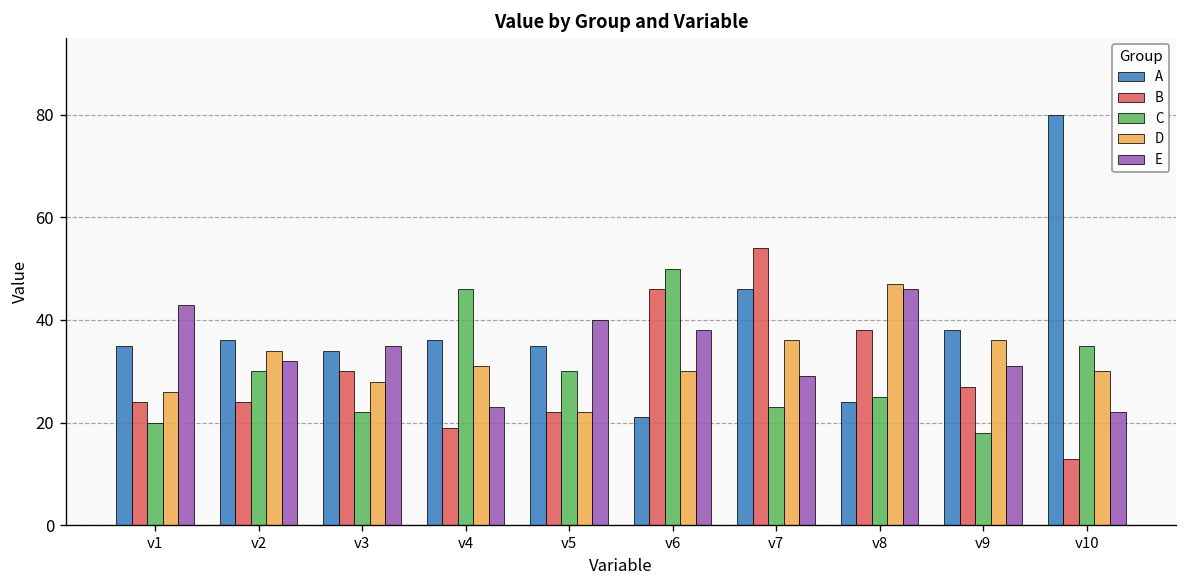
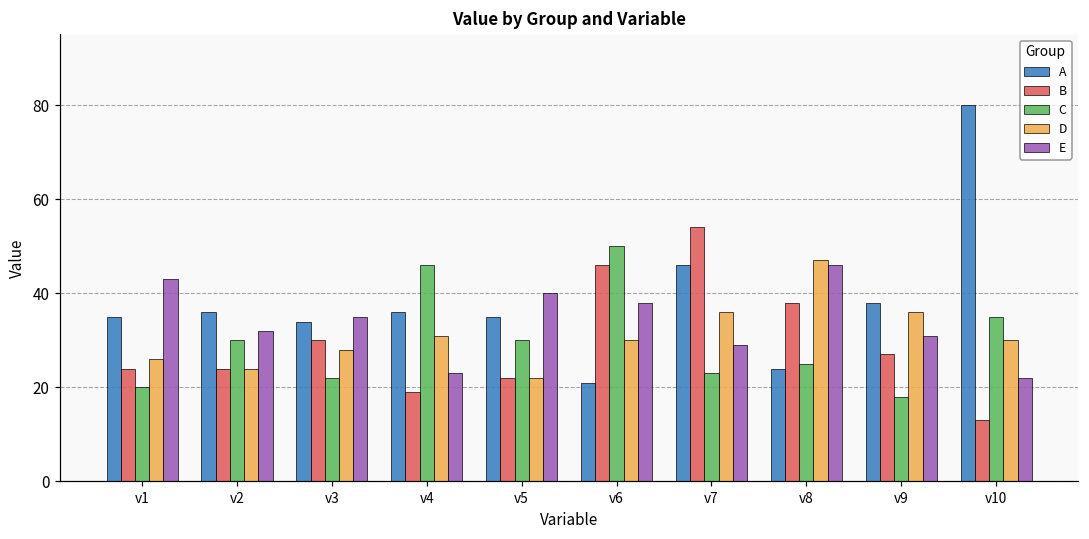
D, v2: 34 -> 24
